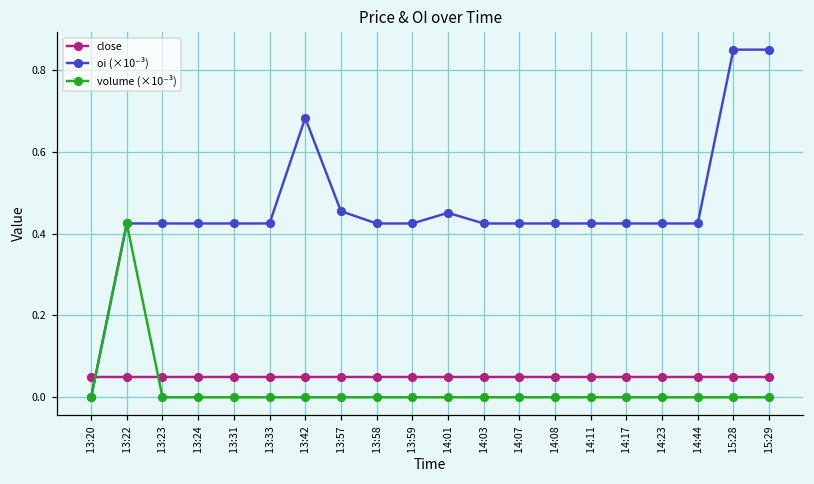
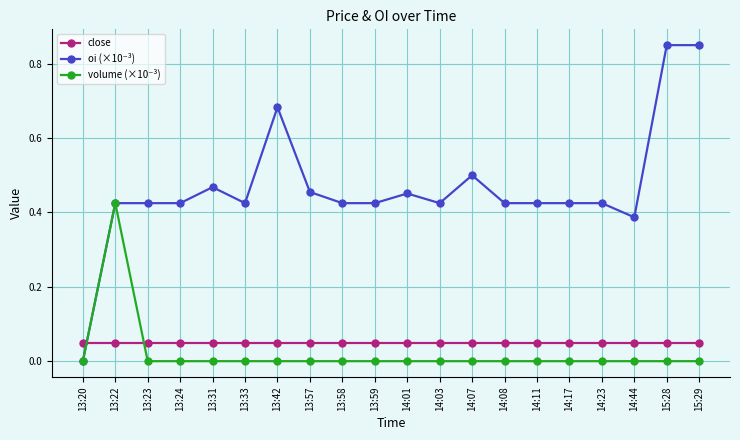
oi (×10⁻³), 13:31: 0.43 -> 0.47
oi (×10⁻³), 14:07: 0.43 -> 0.50
oi (×10⁻³), 14:44: 0.43 -> 0.39
